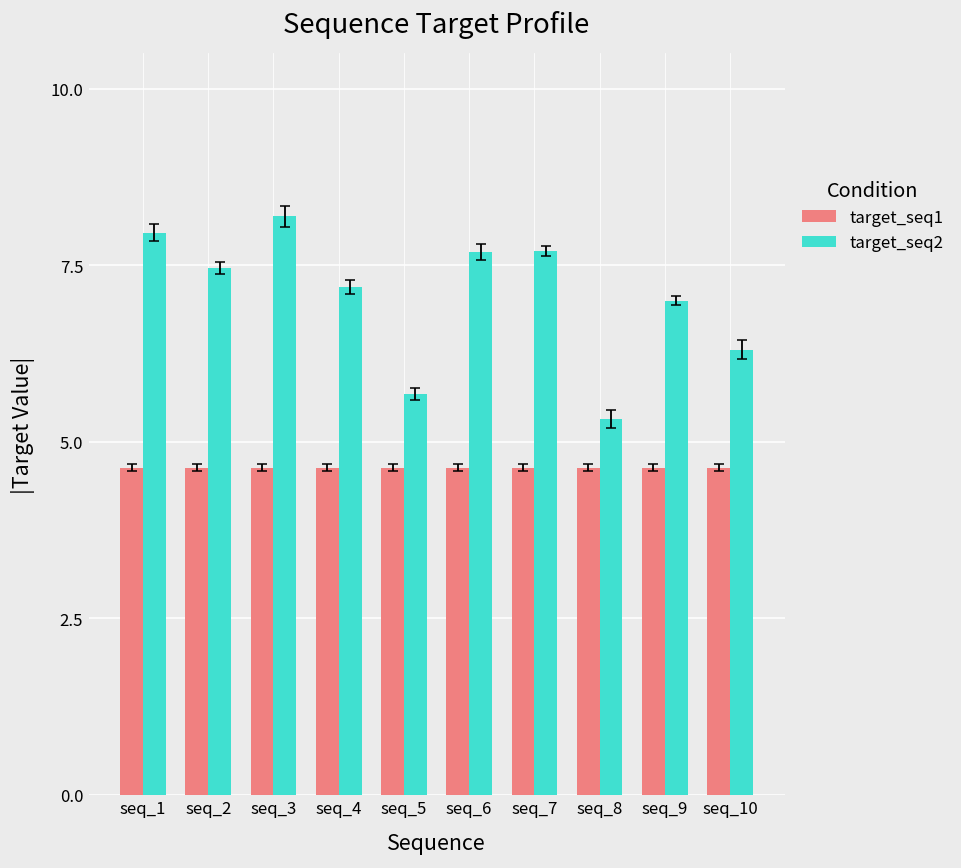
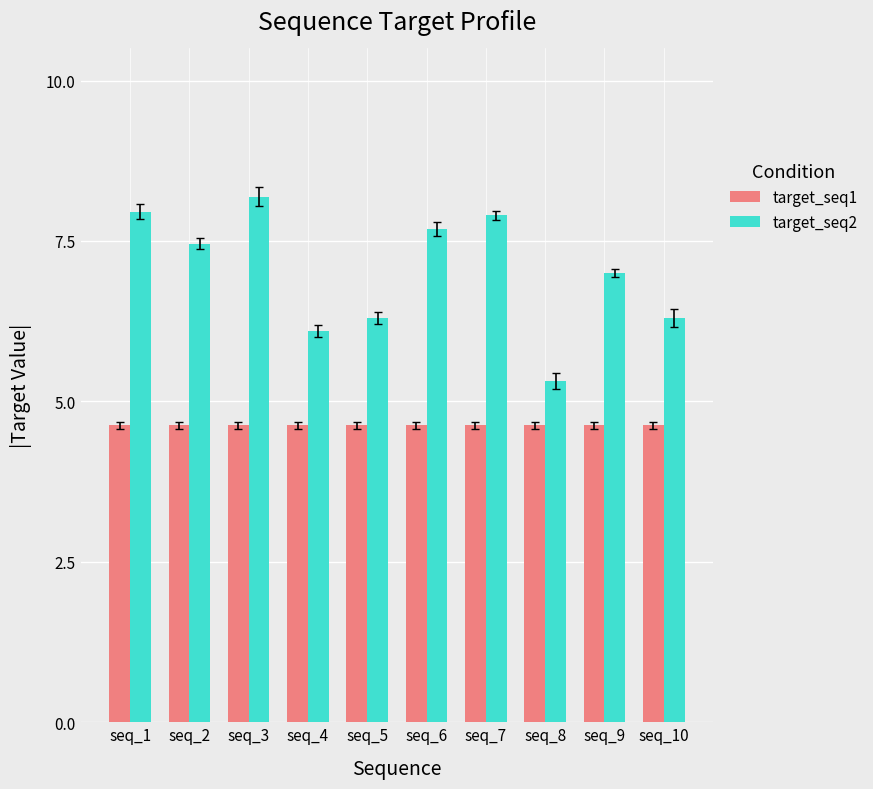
target_seq2, seq_4: 7.2 -> 6.1
target_seq2, seq_5: 5.7 -> 6.3
target_seq2, seq_7: 7.7 -> 7.9
